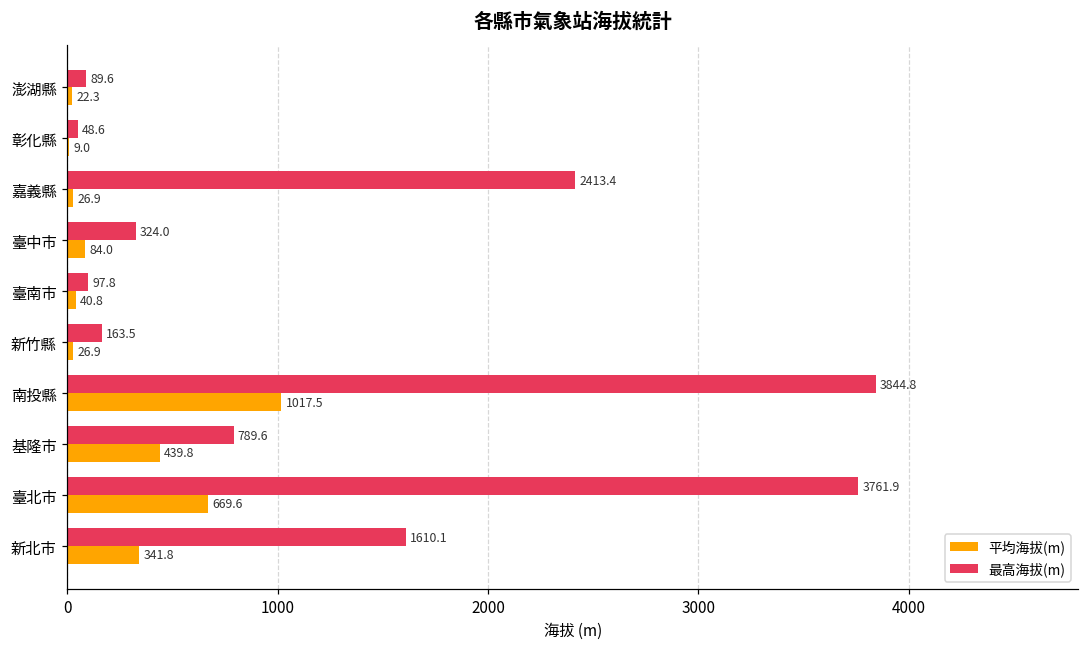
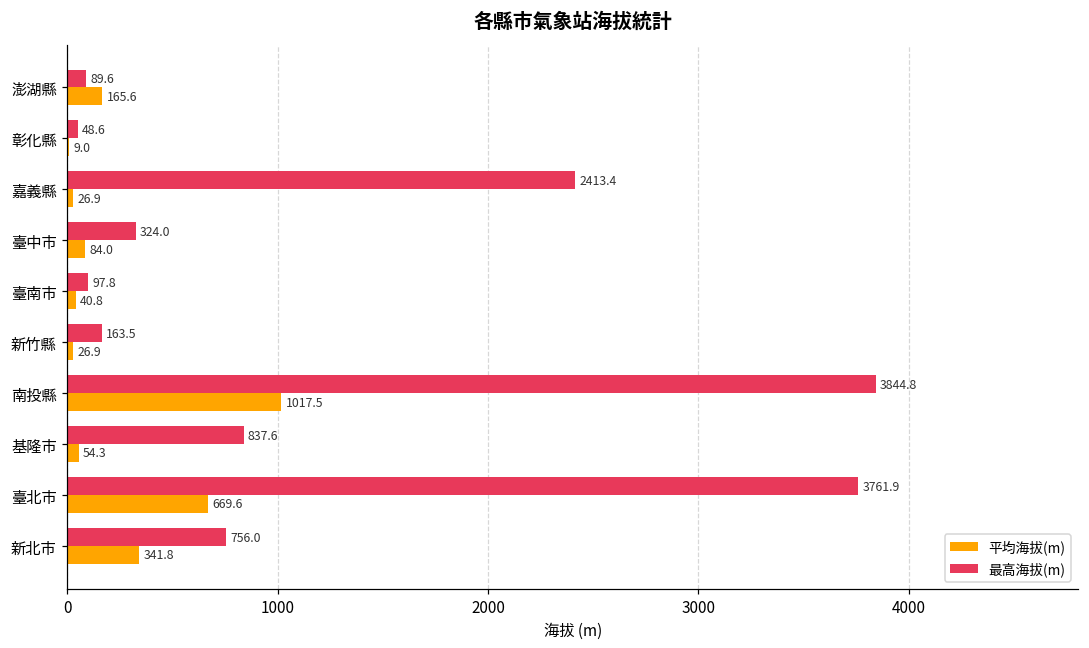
平均海拔(m), 澎湖縣: 22.3 -> 165.6
最高海拔(m), 基隆市: 789.6 -> 837.6
平均海拔(m), 基隆市: 439.8 -> 54.3
最高海拔(m), 新北市: 1610.1 -> 756.0
